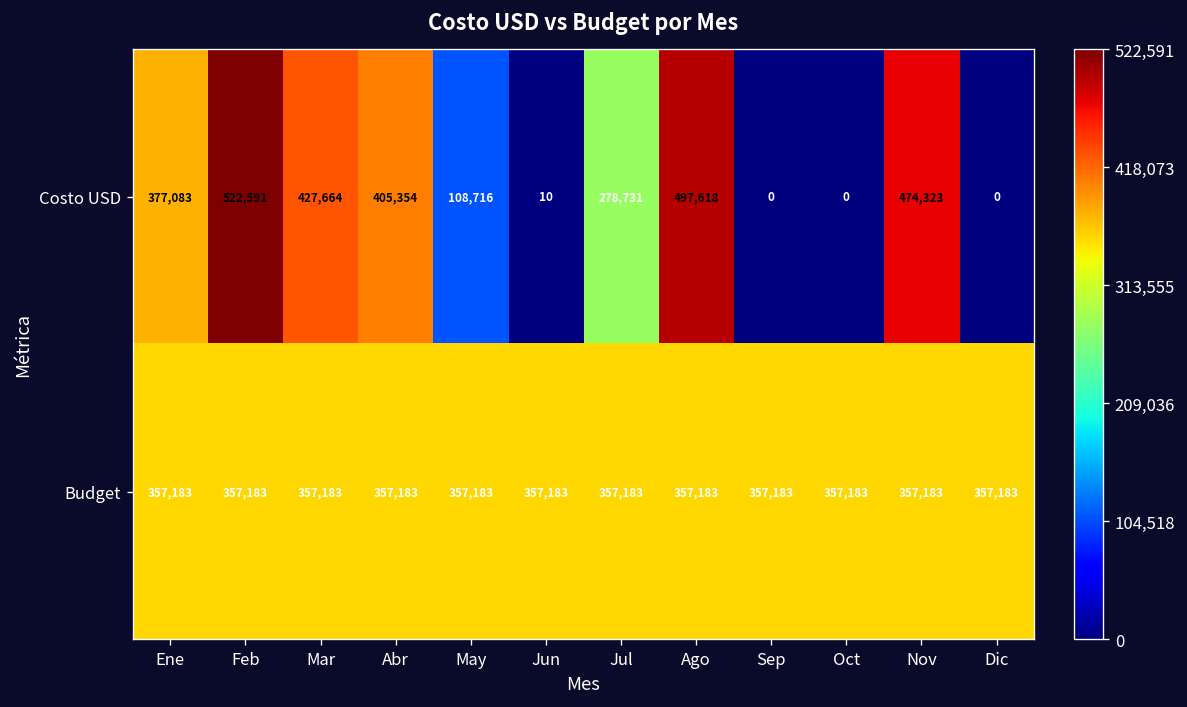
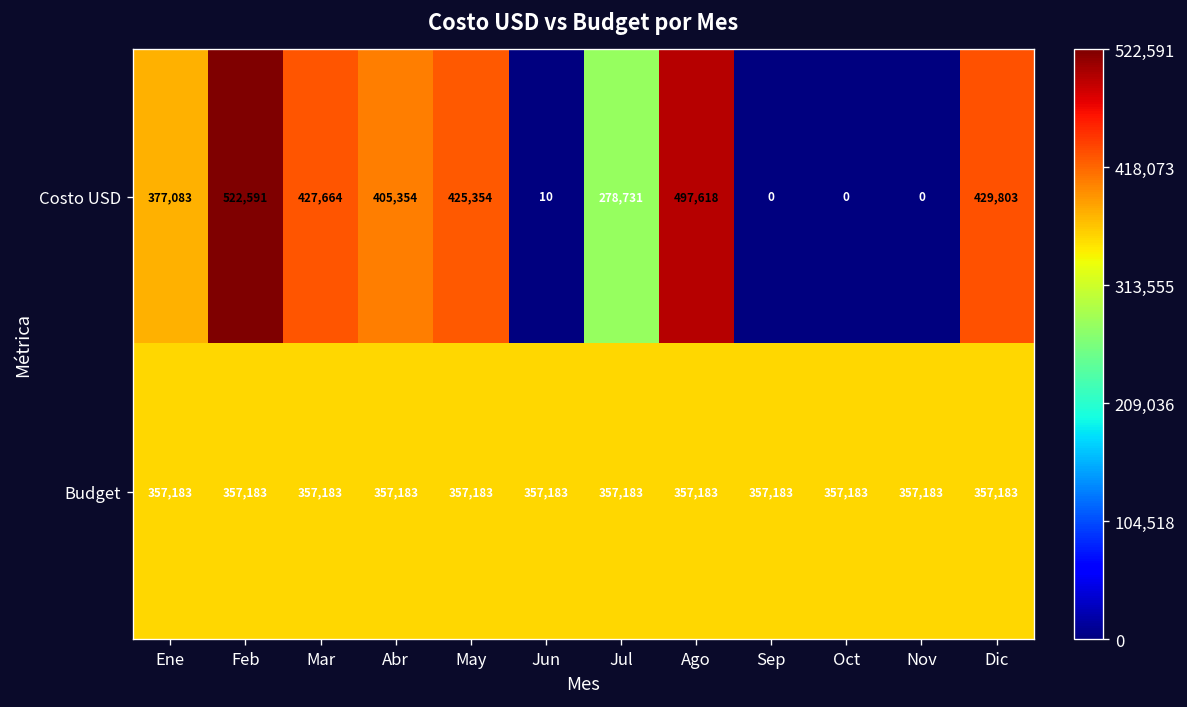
Costo USD, May: 108,716 -> 425,354
Costo USD, Nov: 474,323 -> 0
Costo USD, Dic: 0 -> 429,803
